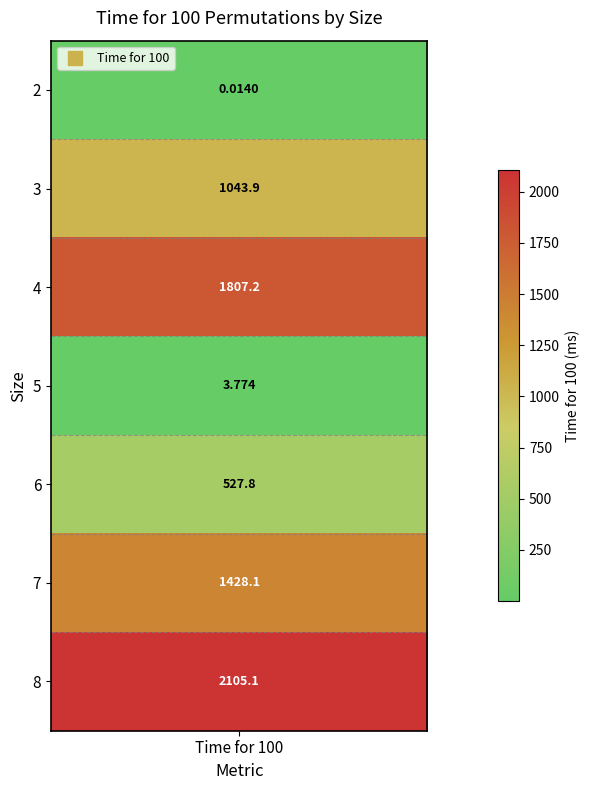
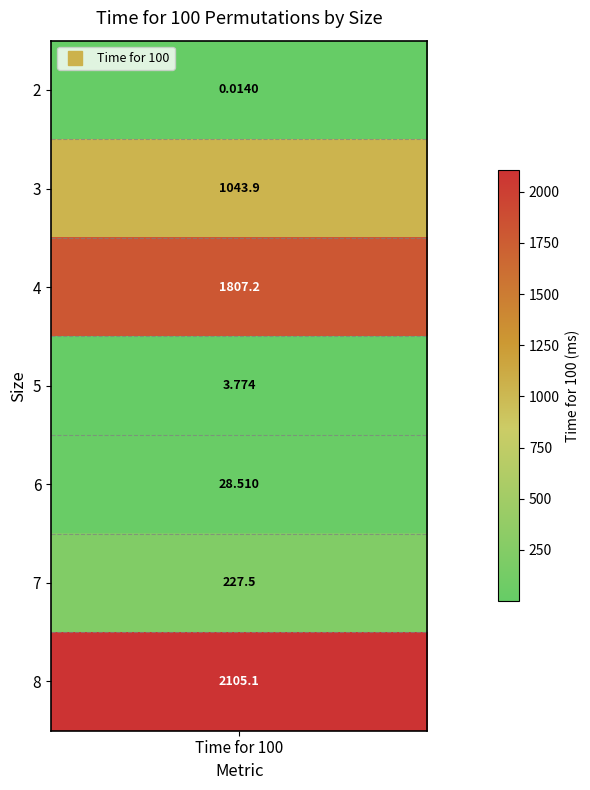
6, Time for 100: 527.8 -> 28.510
7, Time for 100: 1428.1 -> 227.5
